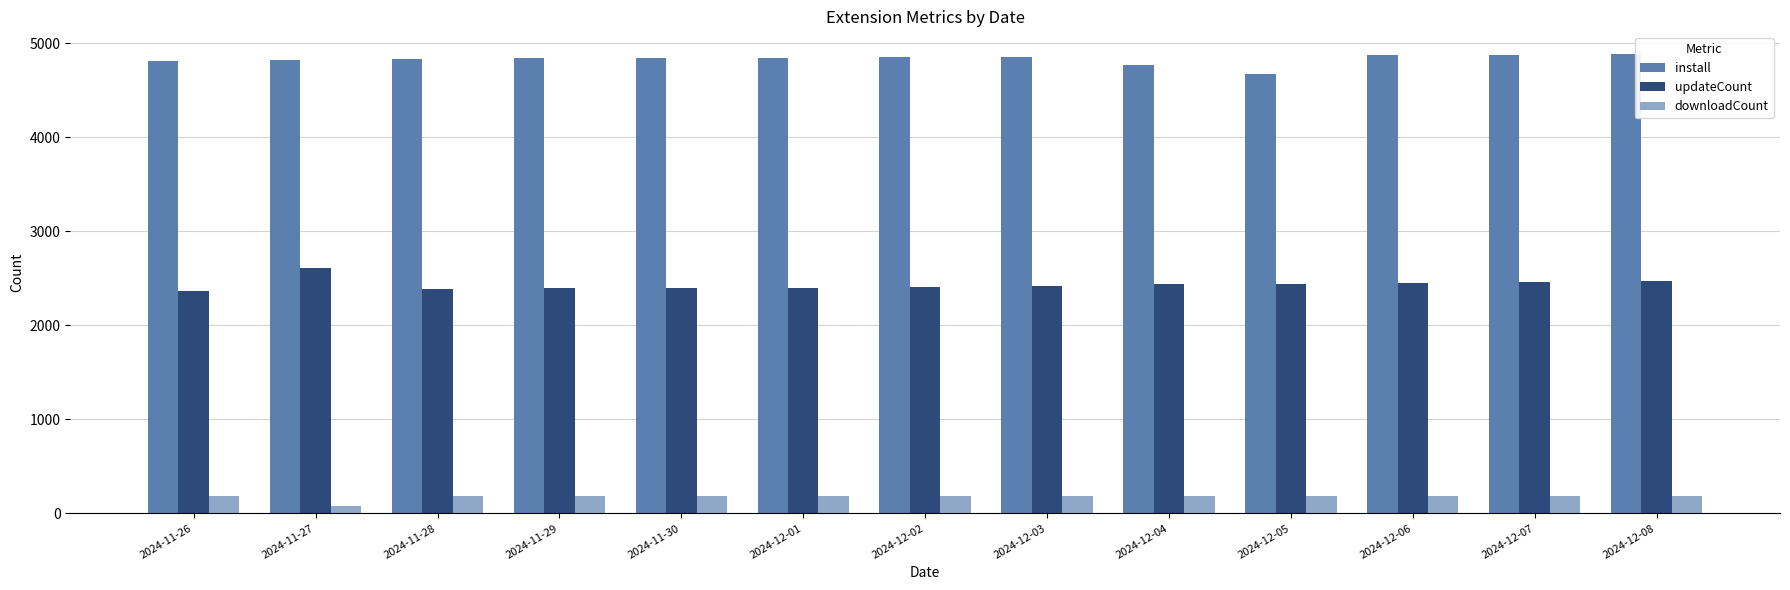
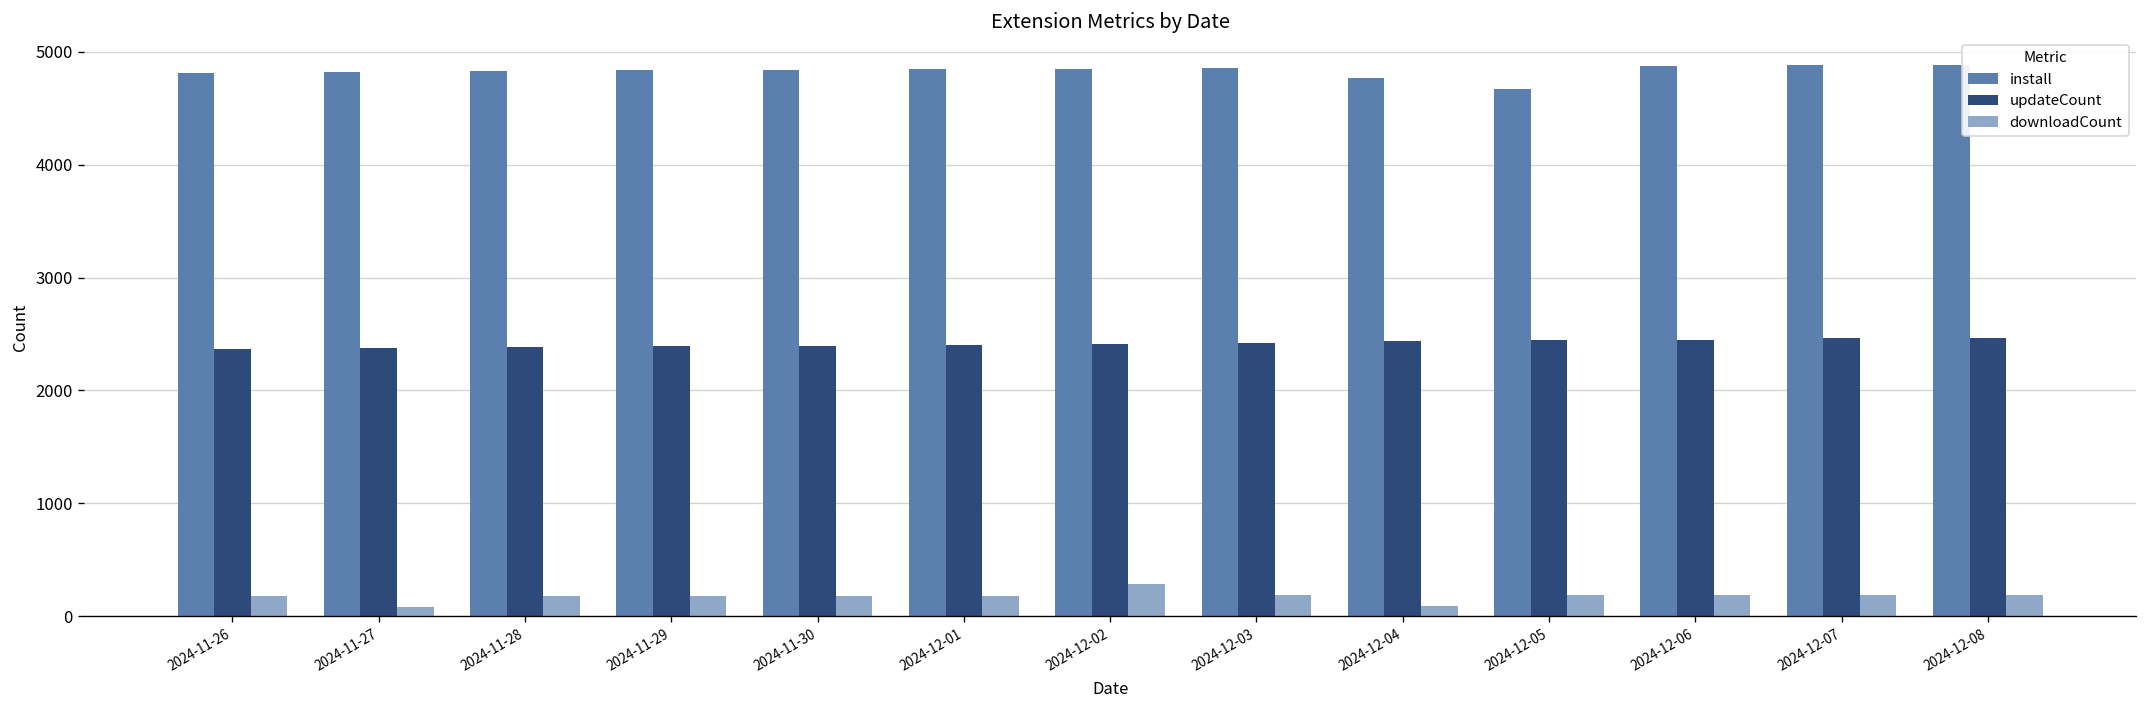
updateCount, 2024-11-27: 2600 -> 2400
downloadCount, 2024-12-02: 200 -> 300
downloadCount, 2024-12-04: 200 -> 100
